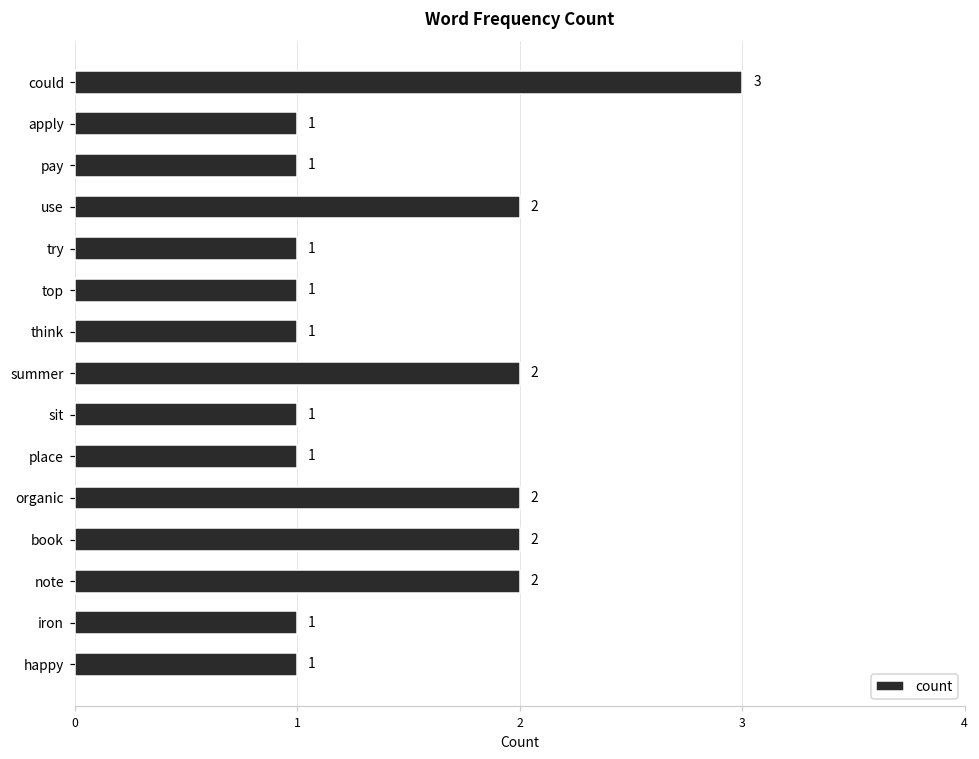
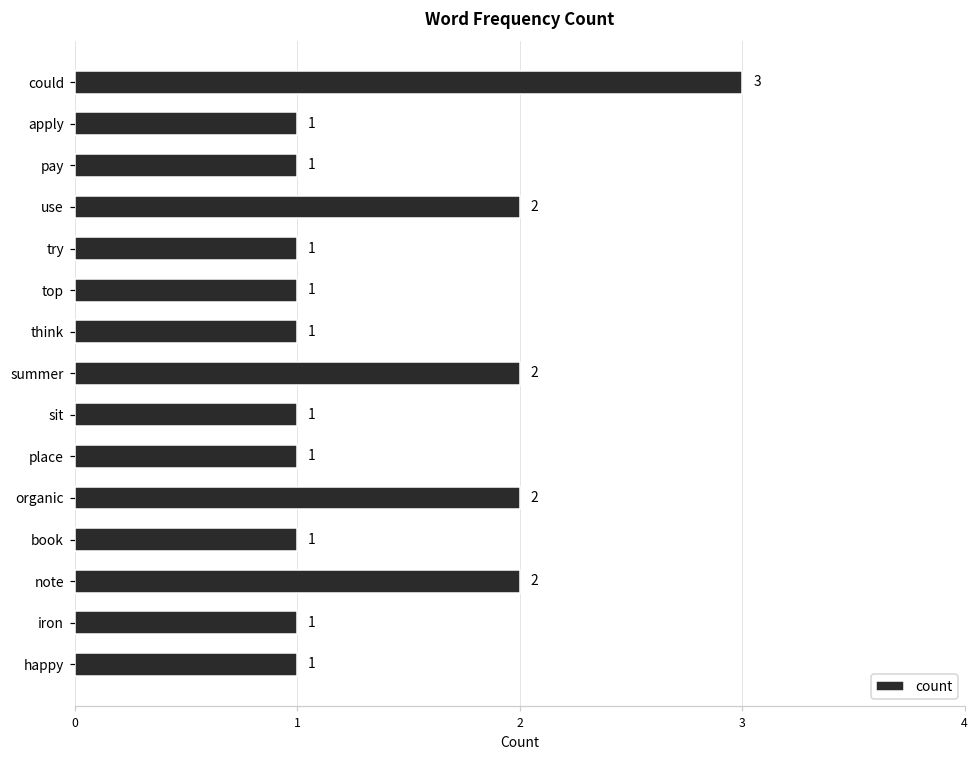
book: 2 -> 1
